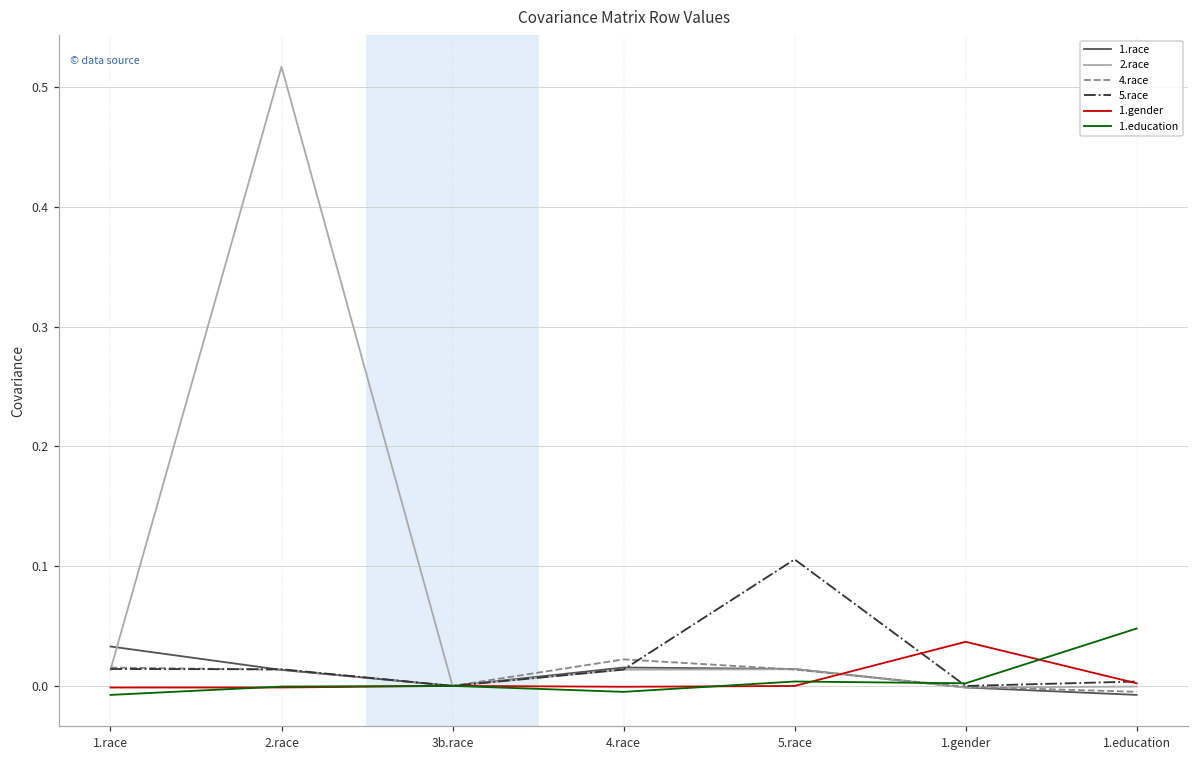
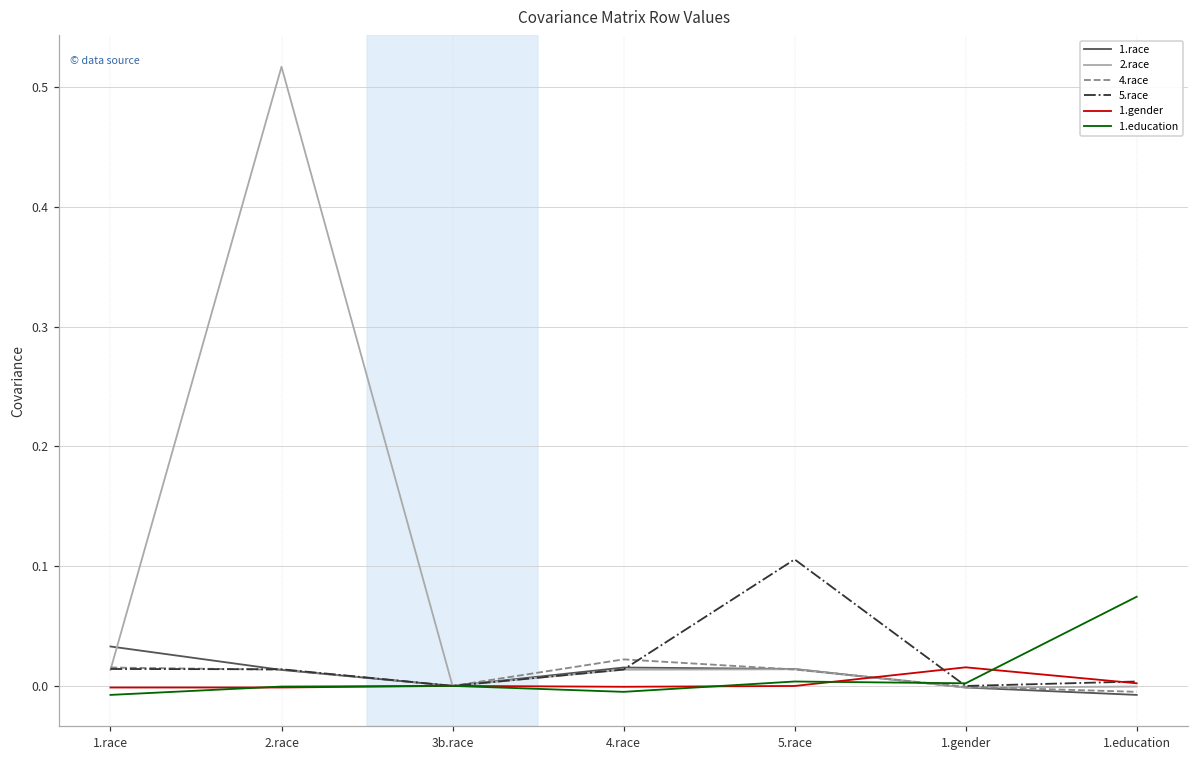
1.gender, 1.gender: 0.037 -> 0.016
1.education, 1.education: 0.048 -> 0.074
